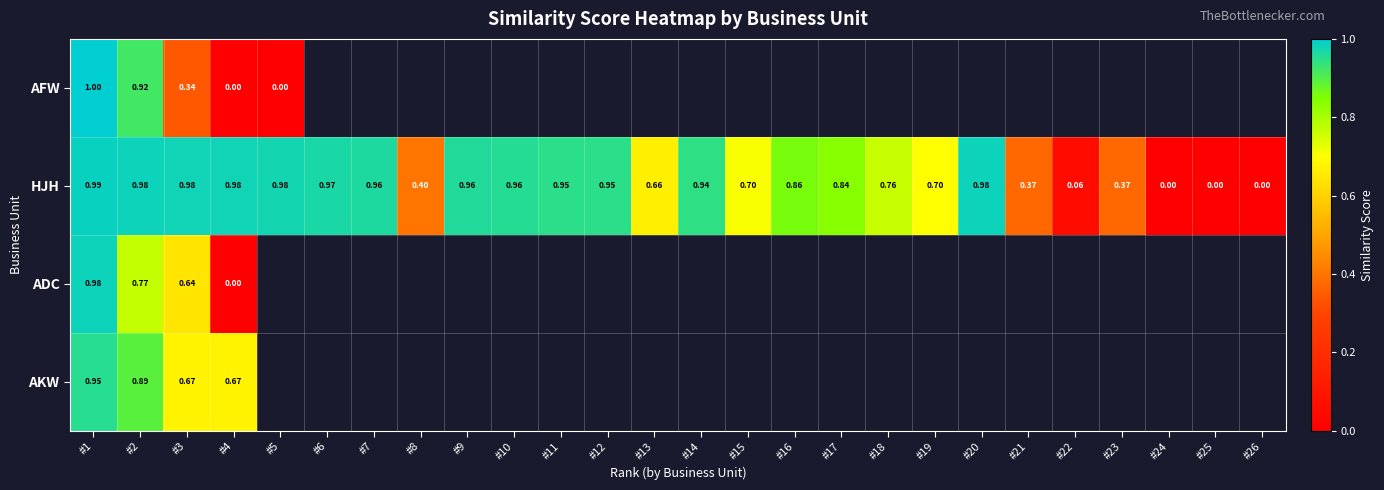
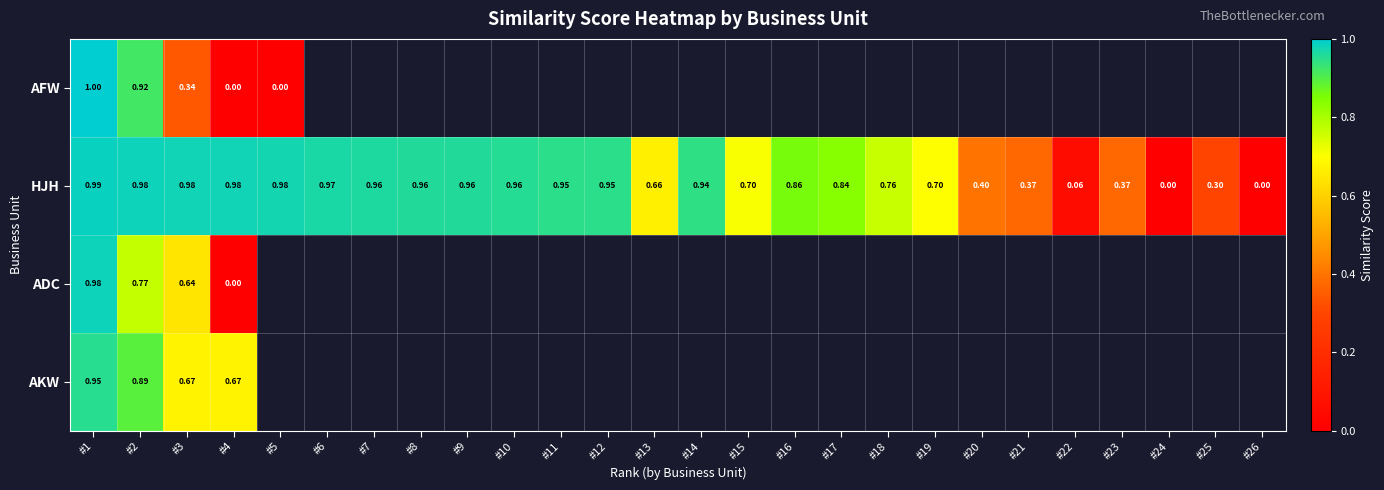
HJH, #8: 0.40 -> 0.96
HJH, #20: 0.98 -> 0.40
HJH, #25: 0.00 -> 0.30
